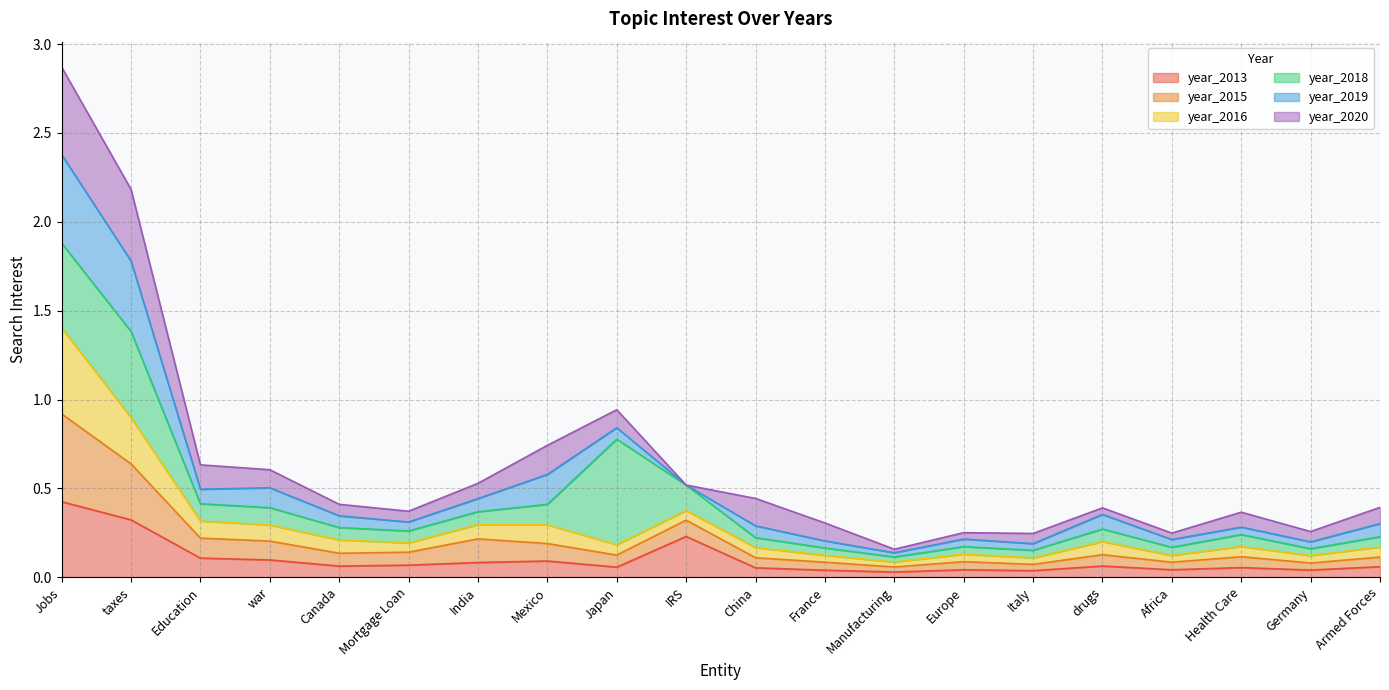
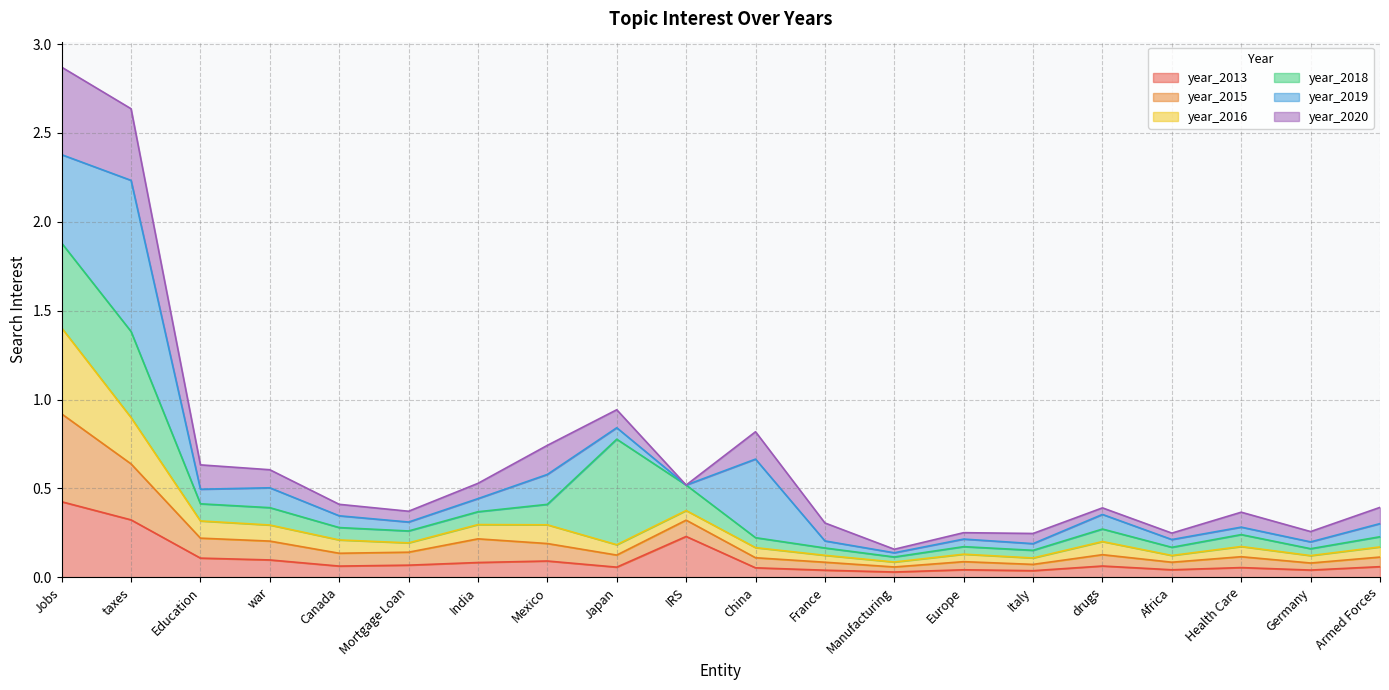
year_2019, taxes: 0.40 -> 0.85
year_2019, China: 0.07 -> 0.44
